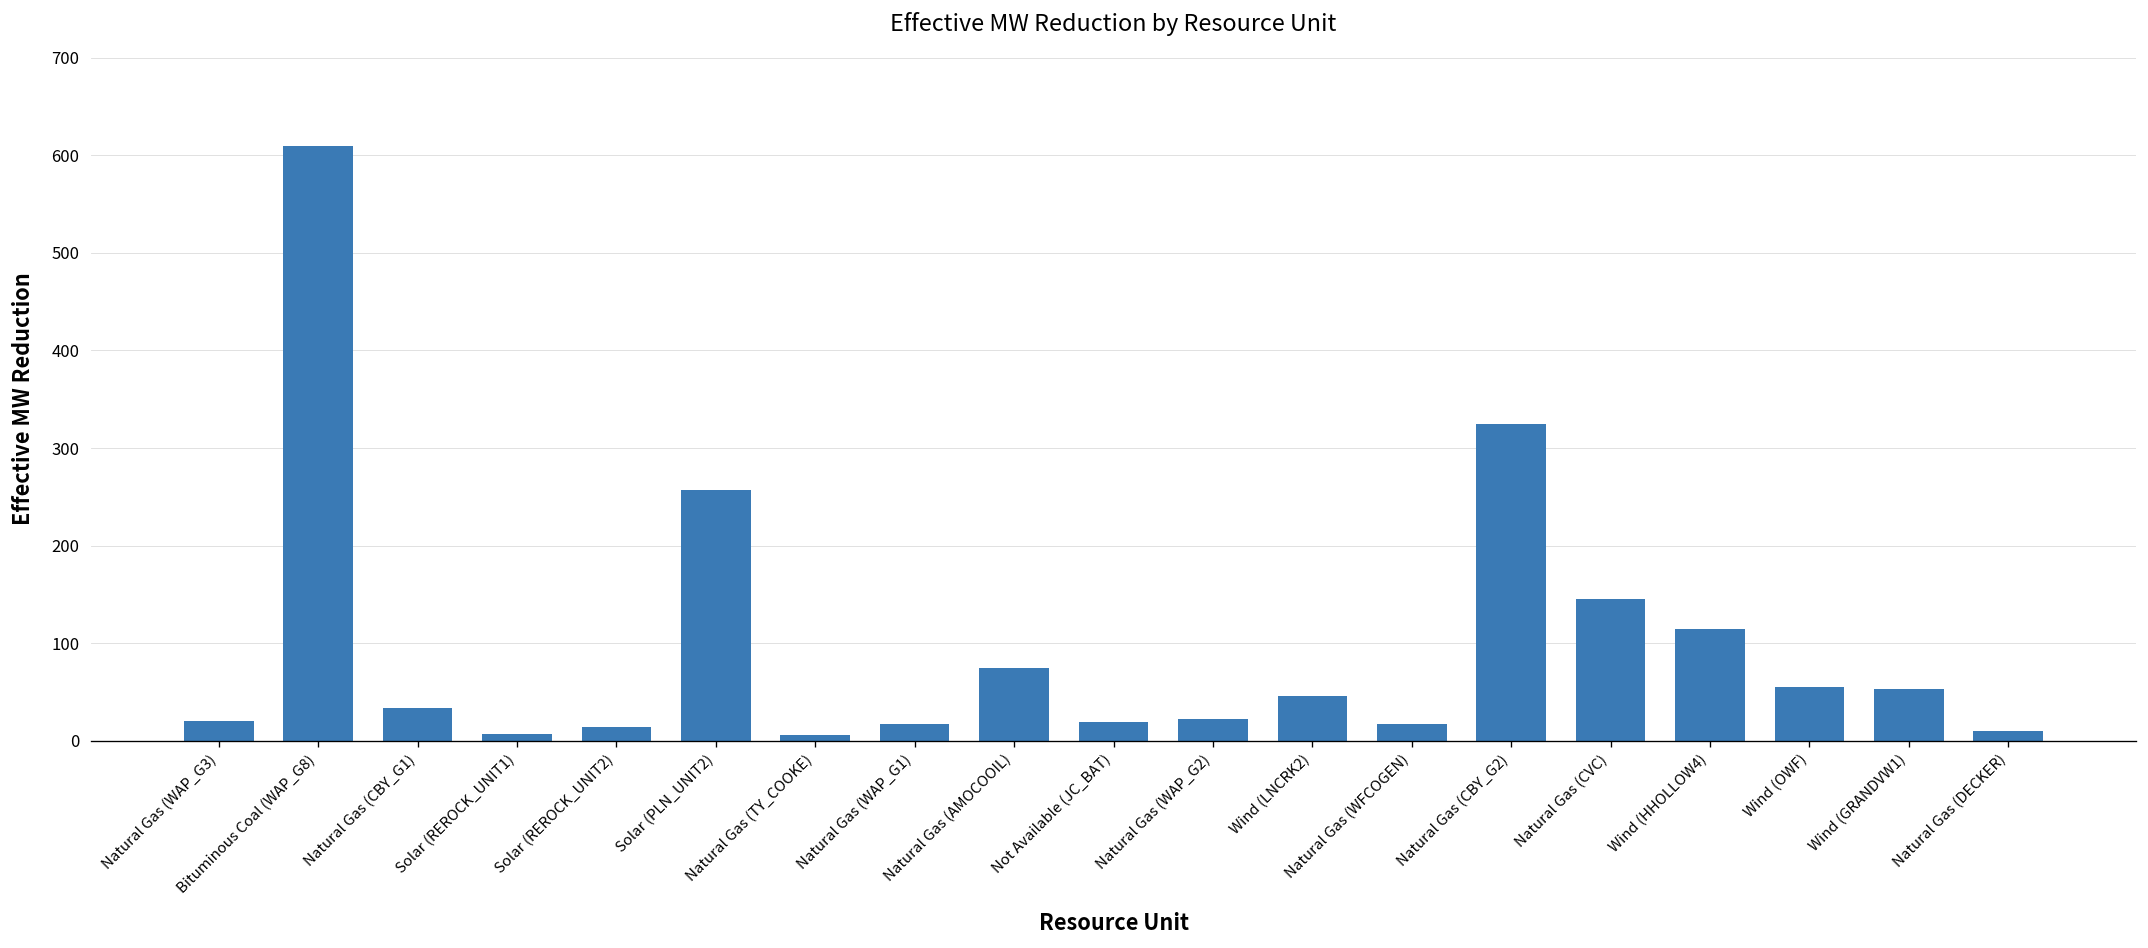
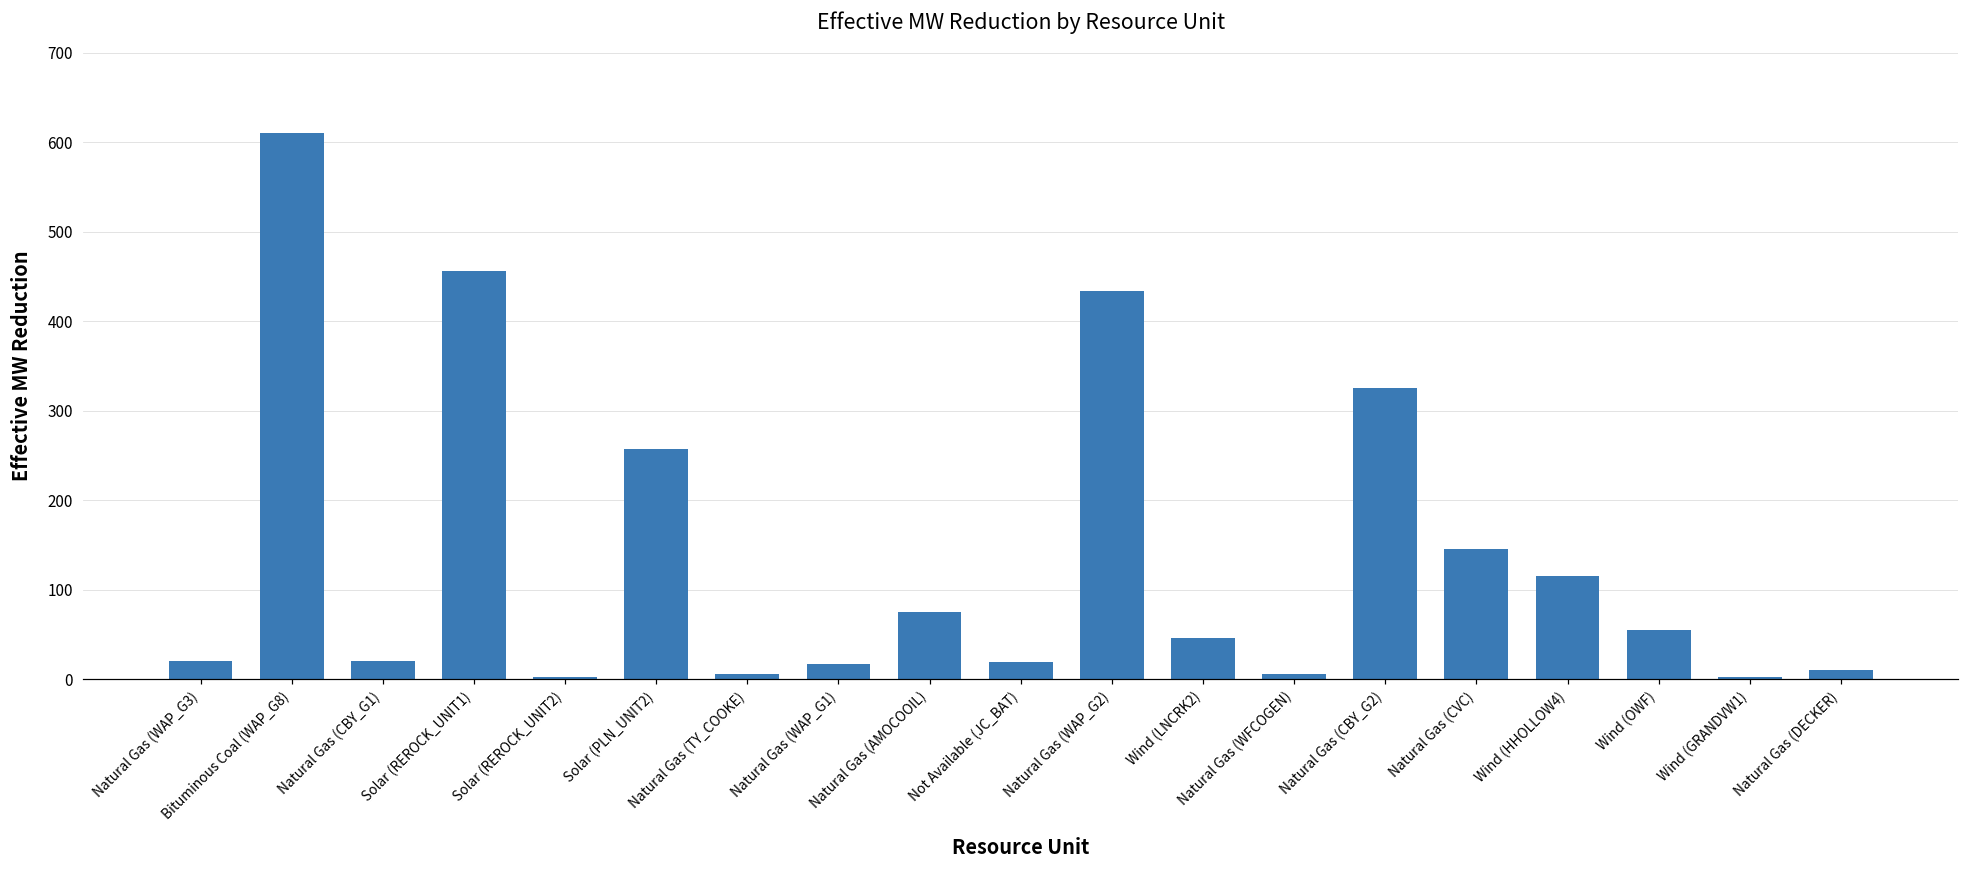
Natural Gas (CBY_G1): 30 -> 20
Solar (REROCK_UNIT1): 10 -> 460
Solar (REROCK_UNIT2): 10 -> 0
Natural Gas (WAP_G2): 20 -> 430
Natural Gas (WFCOGEN): 20 -> 10
Wind (GRANDVW1): 50 -> 0
